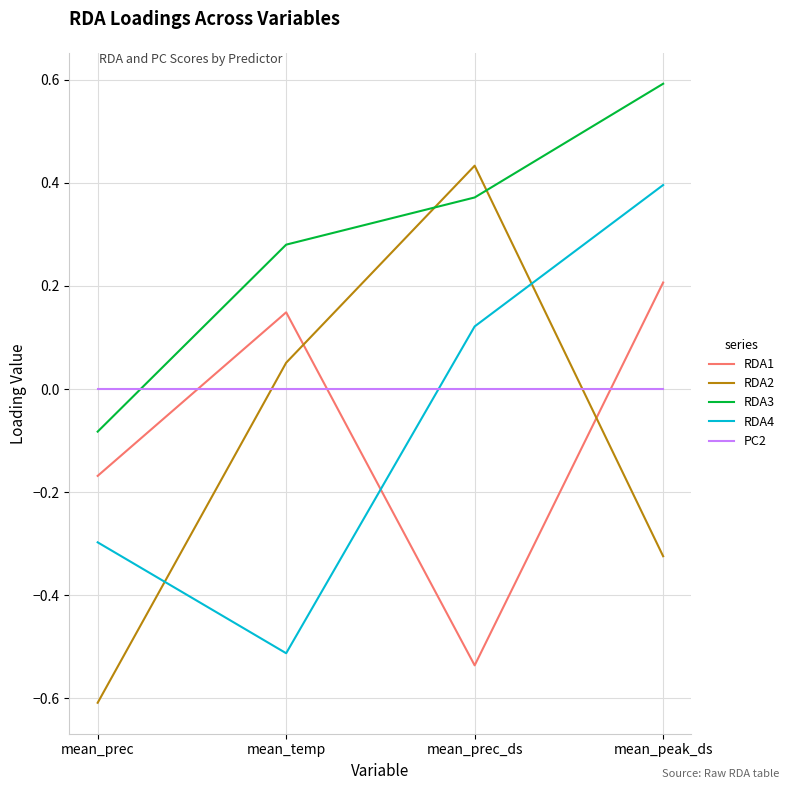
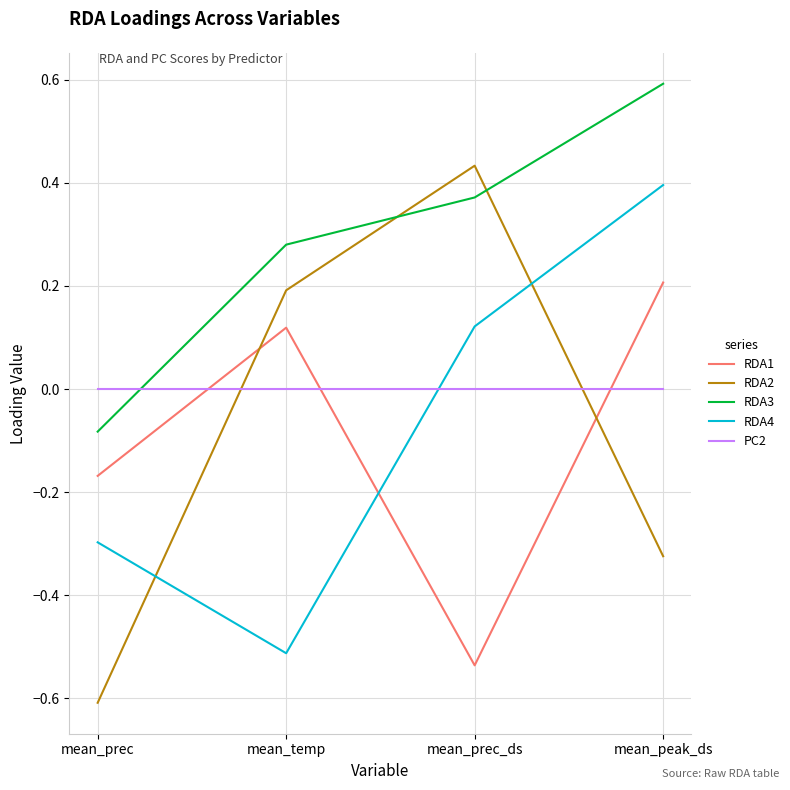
RDA1, mean_temp: 0.15 -> 0.12
RDA2, mean_temp: 0.05 -> 0.19
